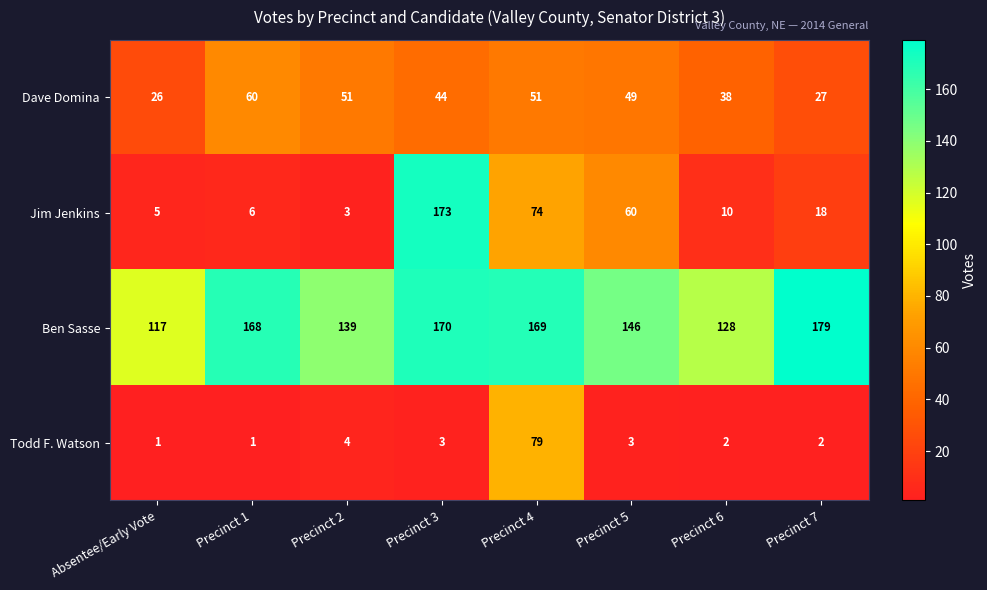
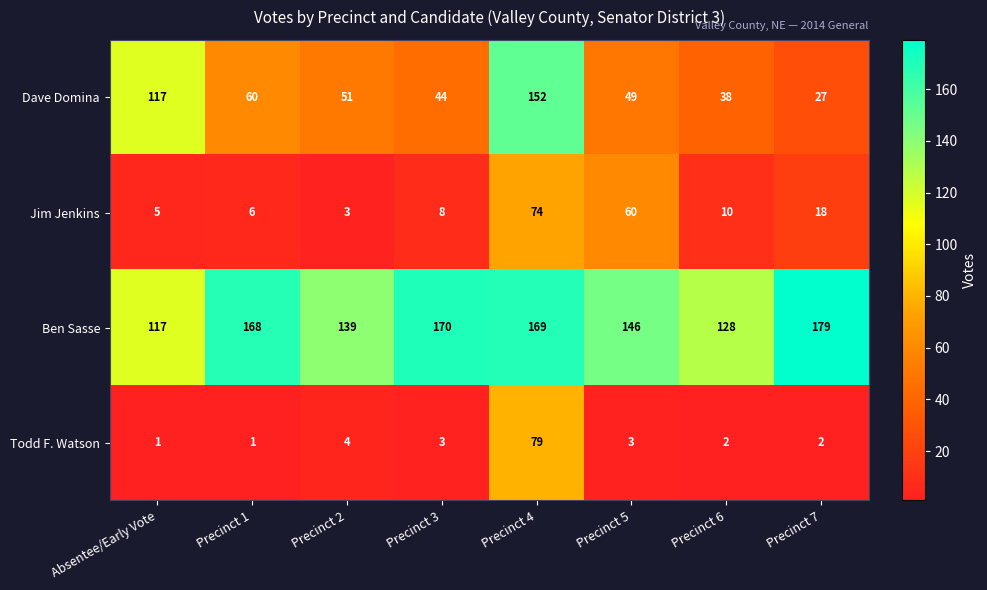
Dave Domina, Absentee/Early Vote: 26 -> 117
Dave Domina, Precinct 4: 51 -> 152
Jim Jenkins, Precinct 3: 173 -> 8
